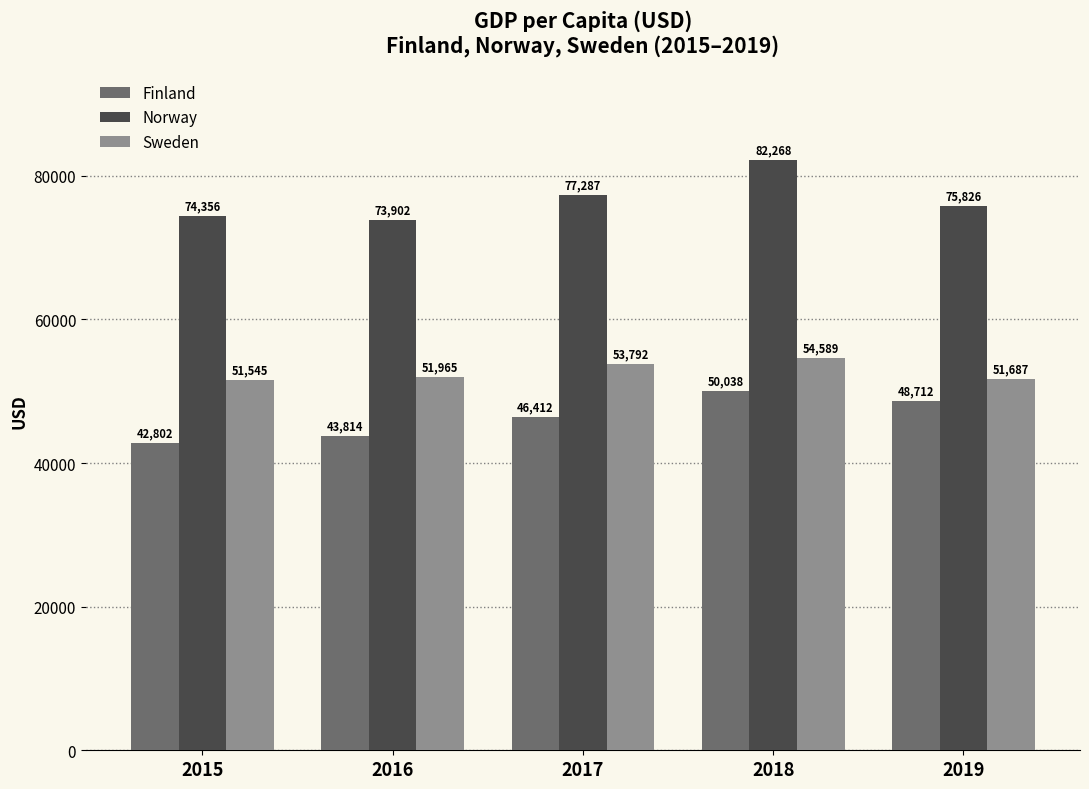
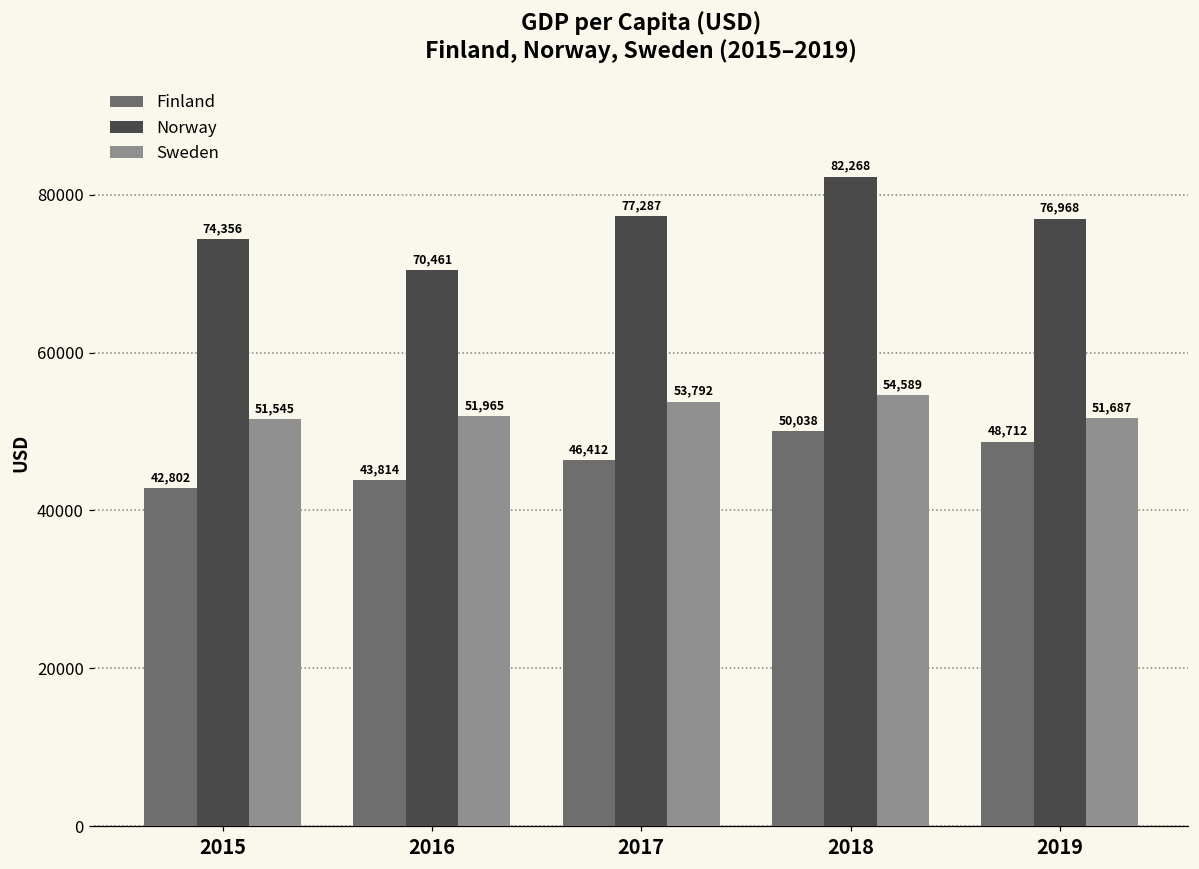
Norway, 2016: 73,902 -> 70,461
Norway, 2019: 75,826 -> 76,968
